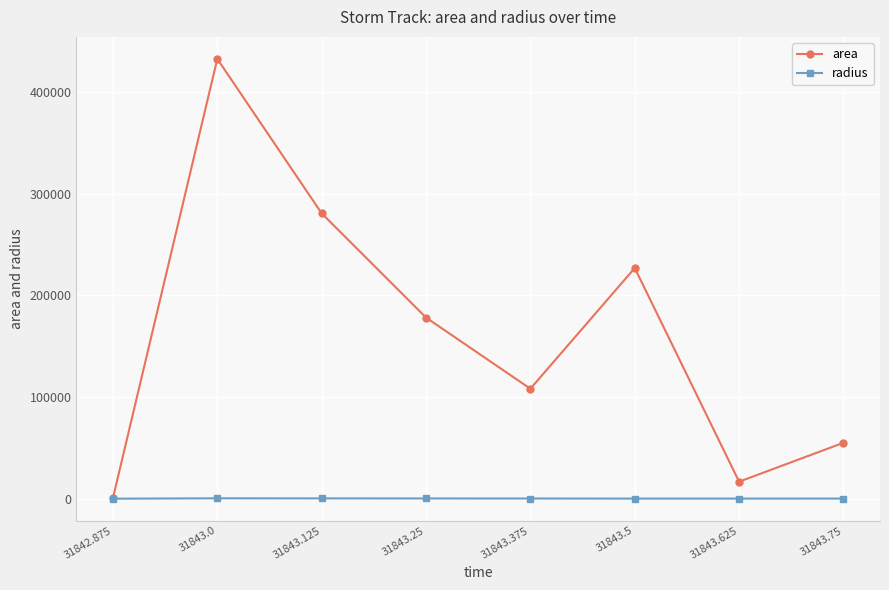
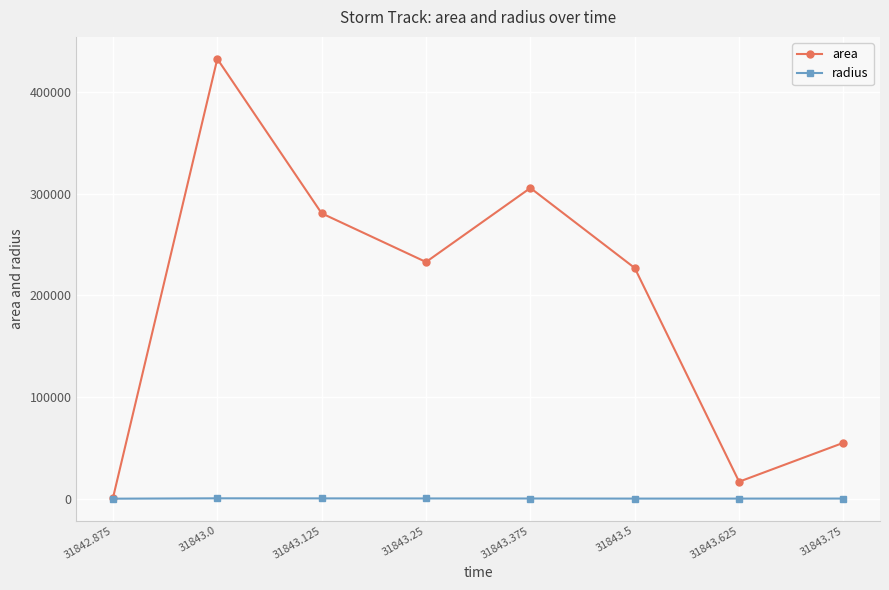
area, 31843.25: 178000 -> 233000
area, 31843.375: 108000 -> 306000
